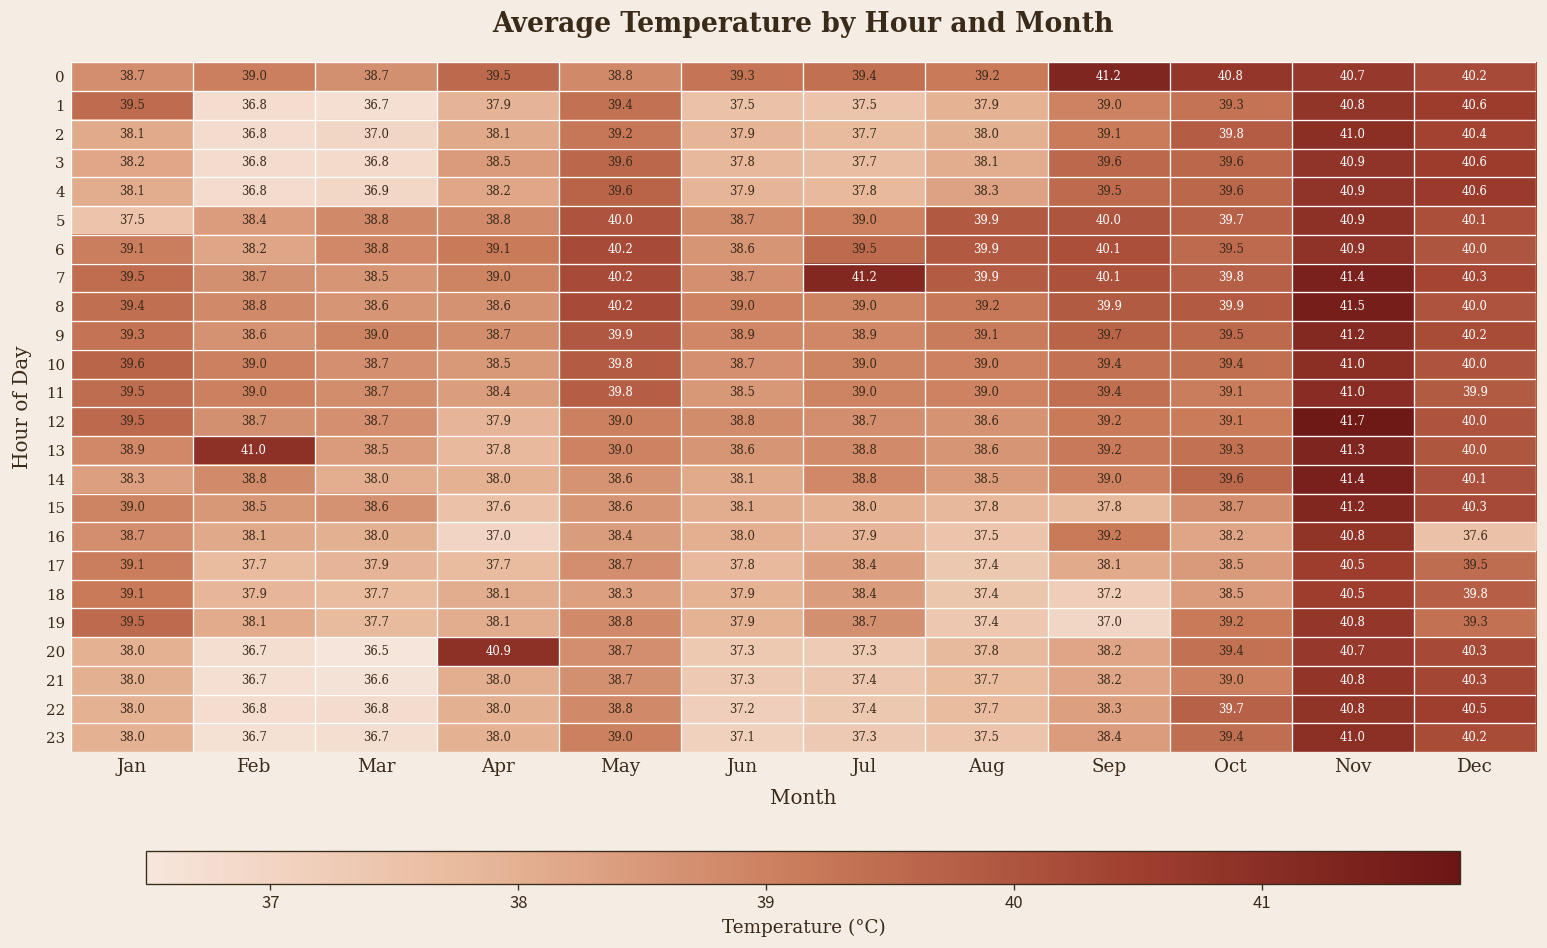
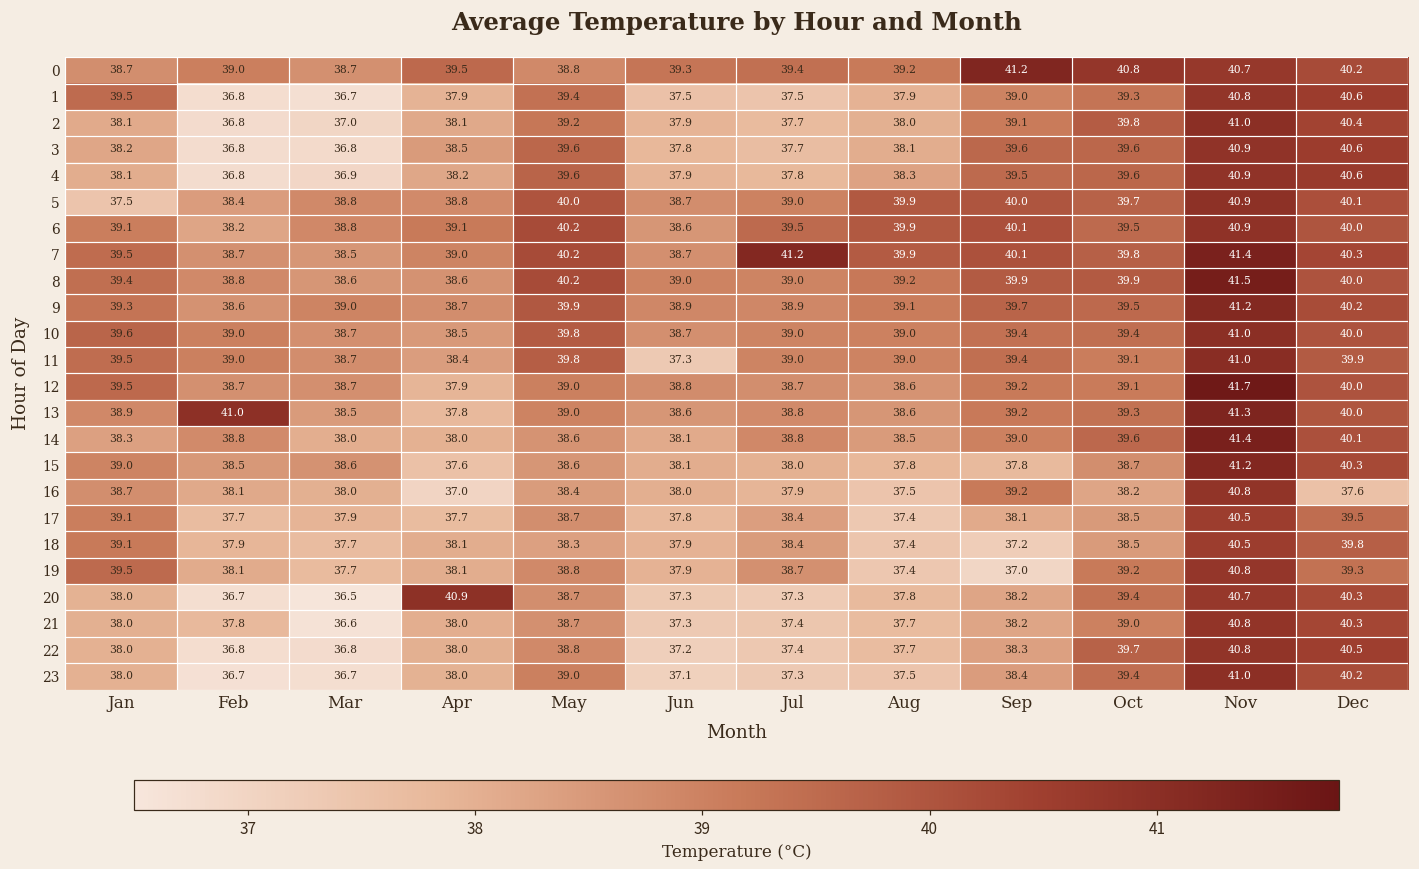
11, Jun: 38.5 -> 37.3
21, Feb: 36.7 -> 37.8
